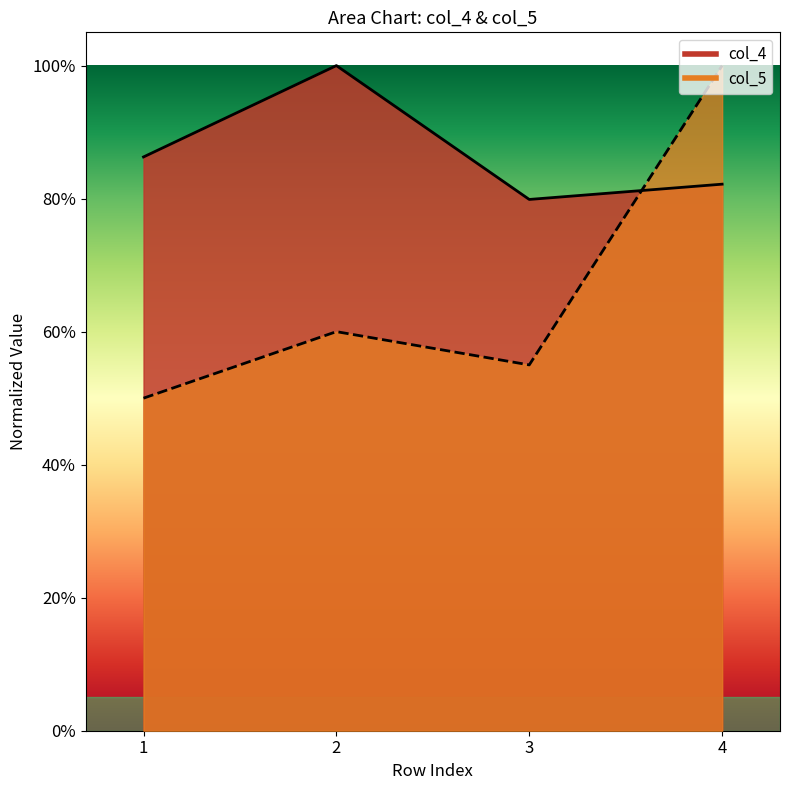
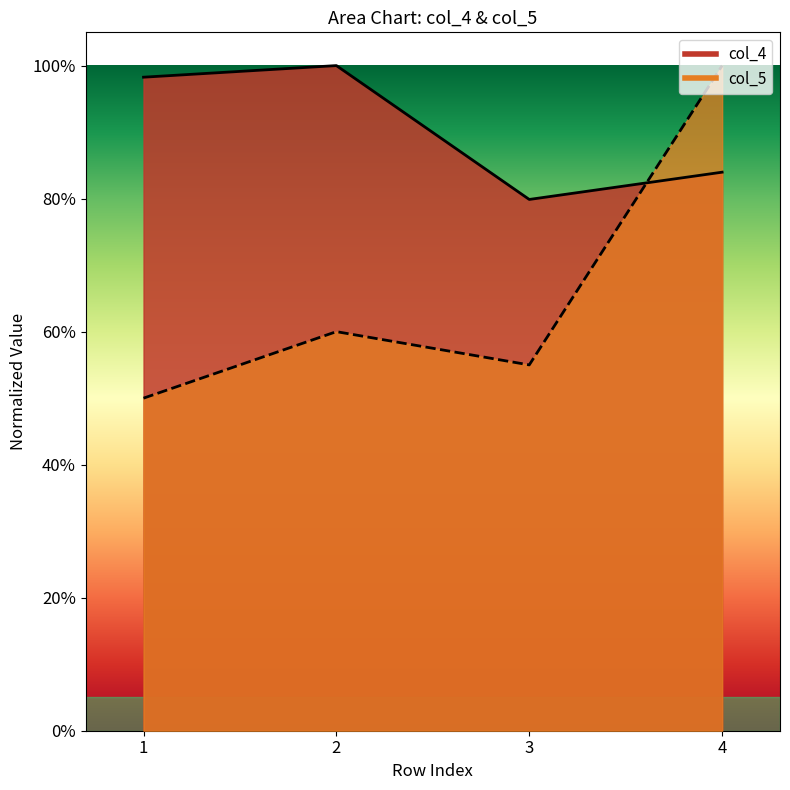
col_4, 1: 86% -> 98%
col_4, 4: 82% -> 84%
